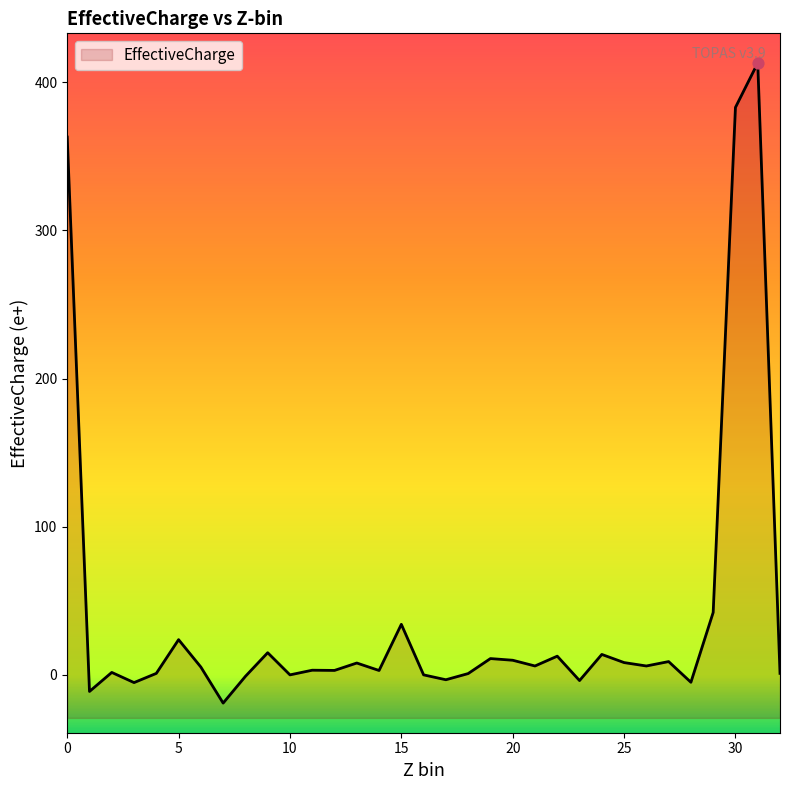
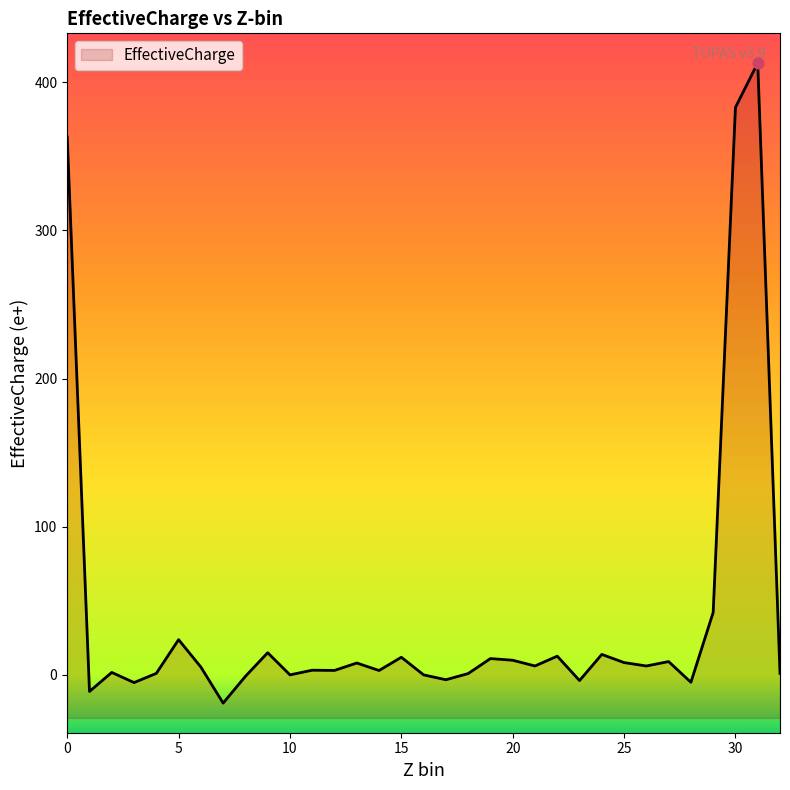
EffectiveCharge, 15: 34 -> 12
